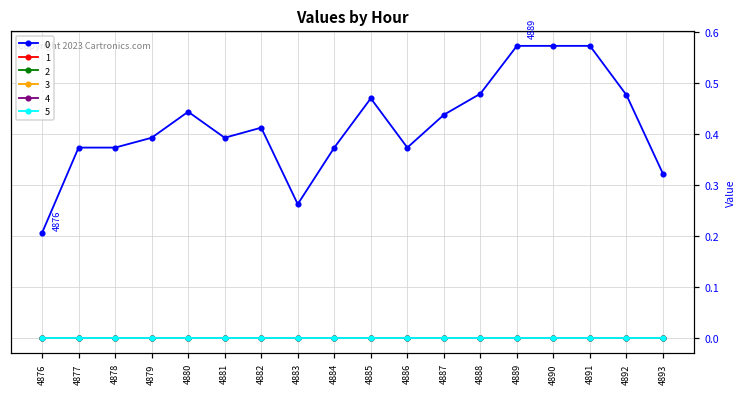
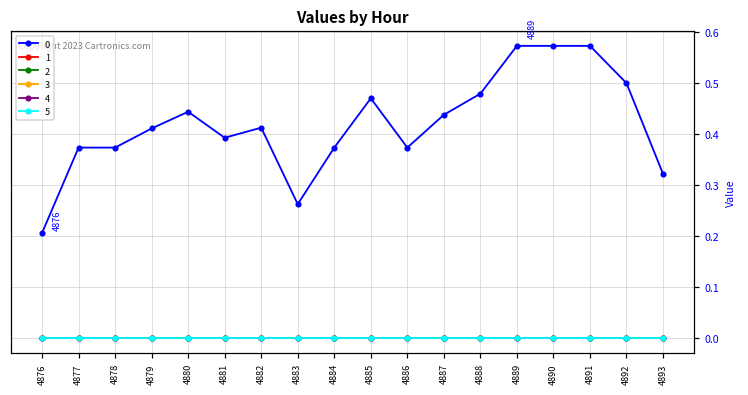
0, 4879: 0.39 -> 0.41
0, 4892: 0.48 -> 0.50
